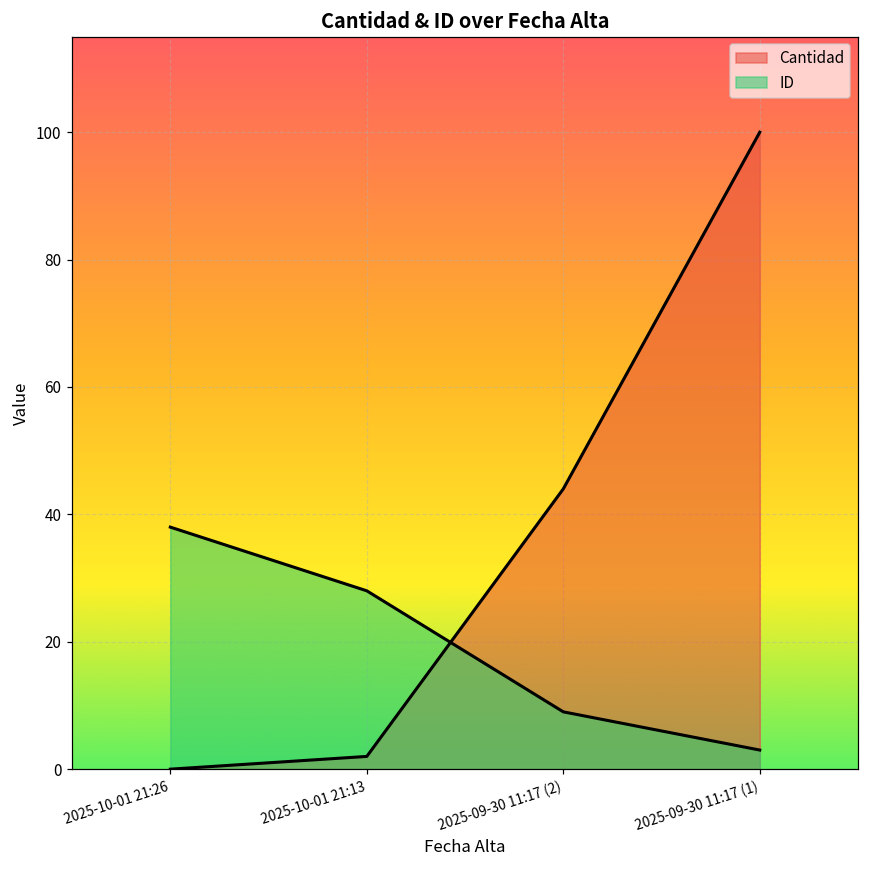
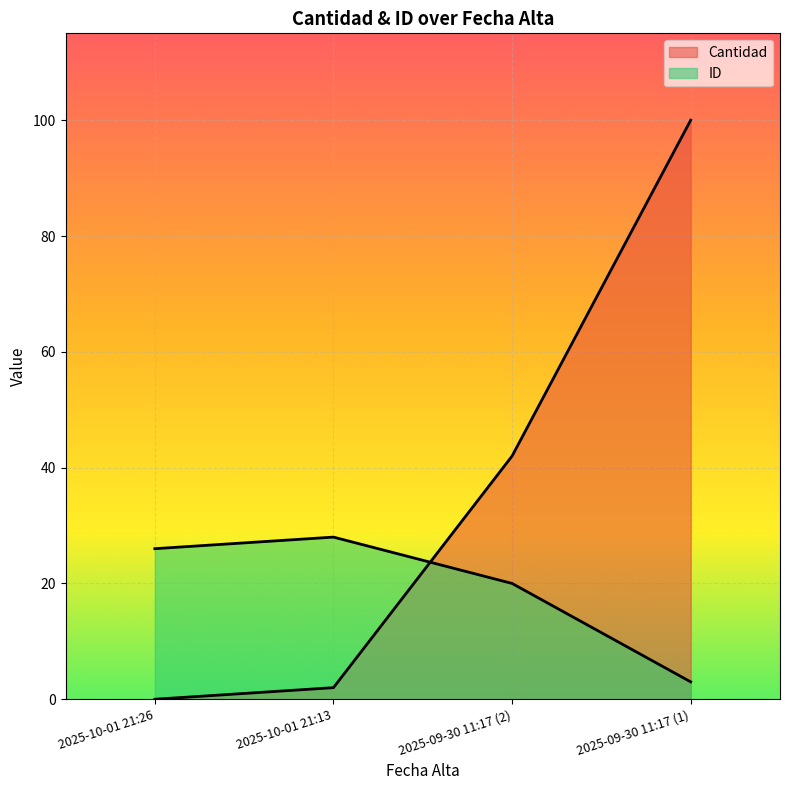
ID, 2025-10-01 21:26: 38 -> 26
Cantidad, 2025-09-30 11:17 (2): 44 -> 42
ID, 2025-09-30 11:17 (2): 9 -> 20
